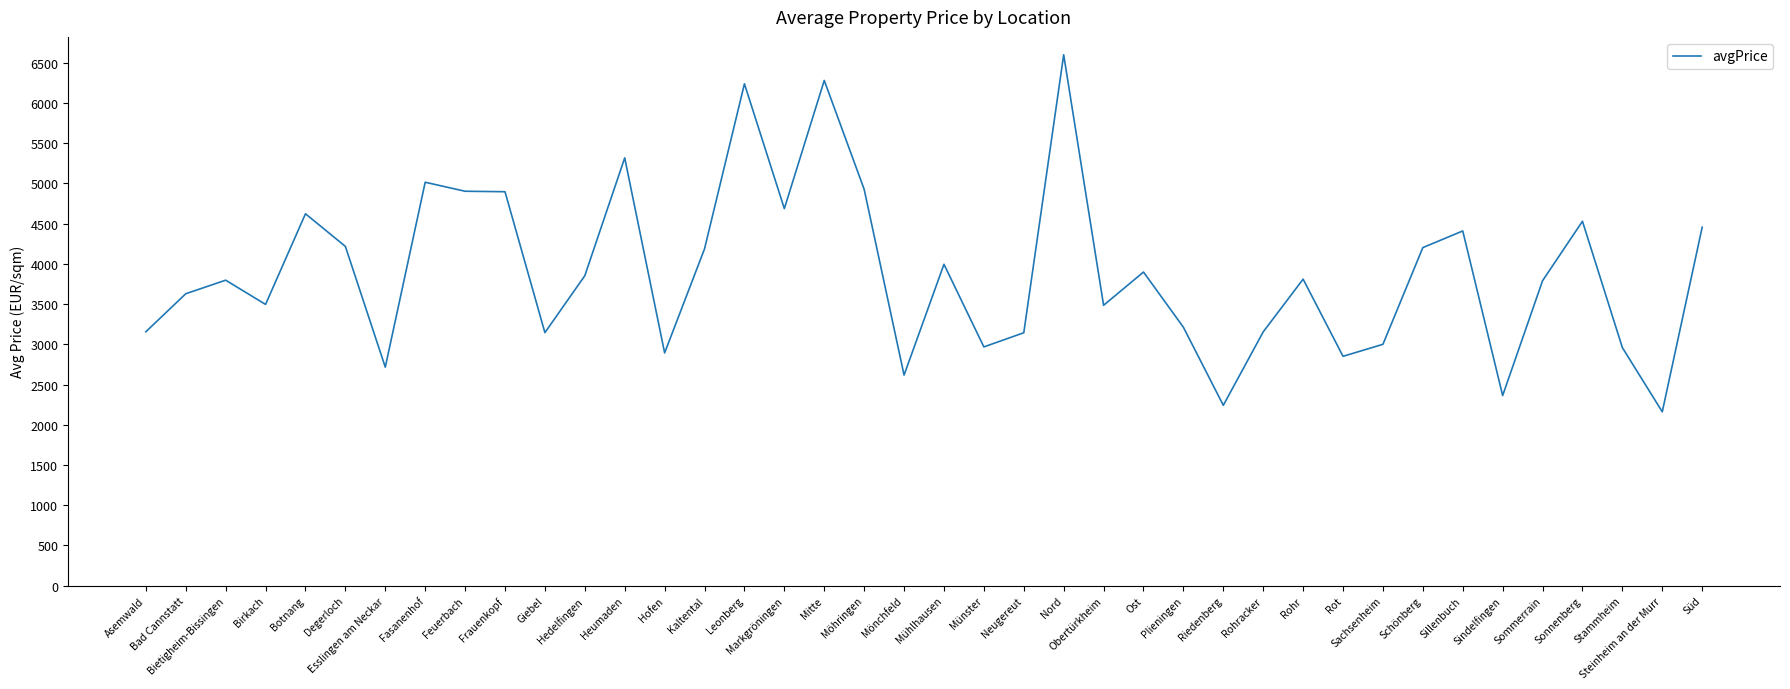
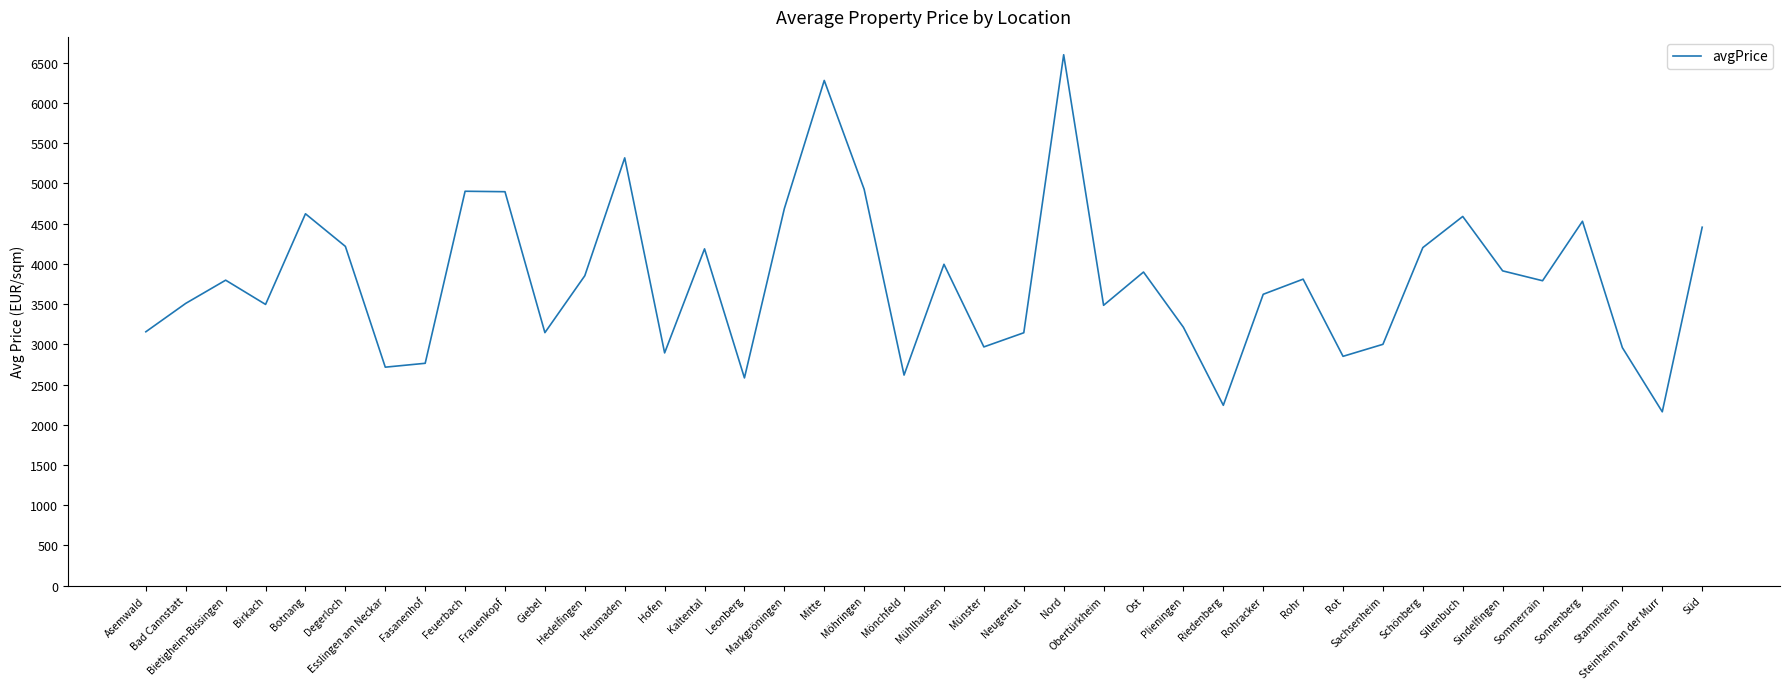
Bad Cannstatt: 3600 -> 3500
Fasanenhof: 5000 -> 2800
Leonberg: 6200 -> 2600
Rohracker: 3200 -> 3600
Sillenbuch: 4400 -> 4600
Sindelfingen: 2400 -> 3900
